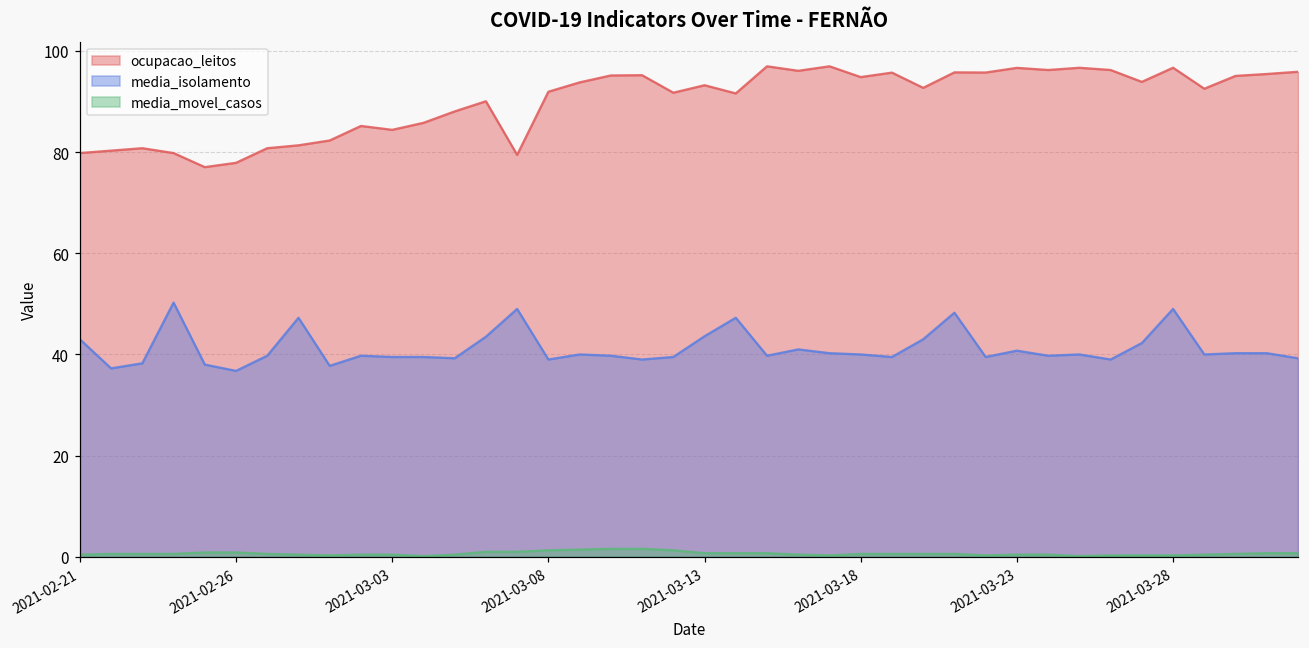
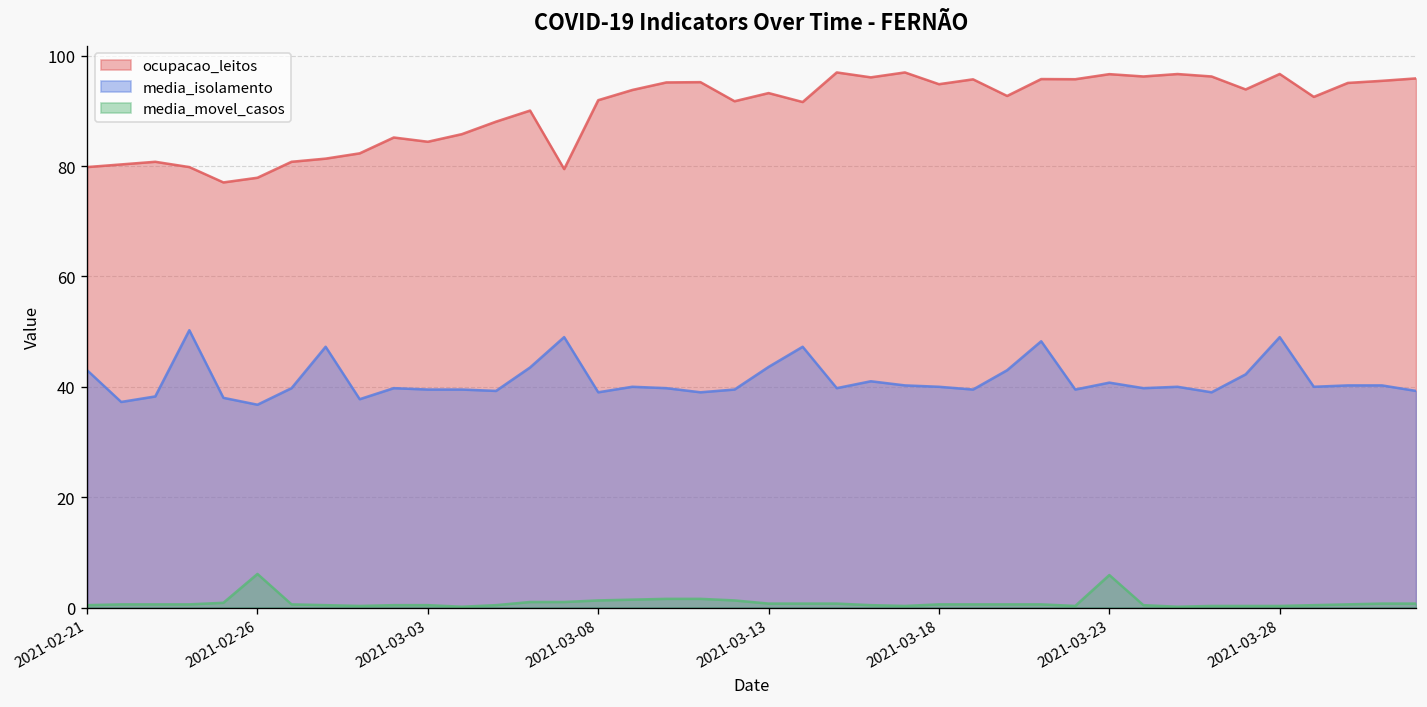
media_movel_casos, 2021-02-26: 1 -> 6
media_movel_casos, 2021-03-23: 0 -> 6
